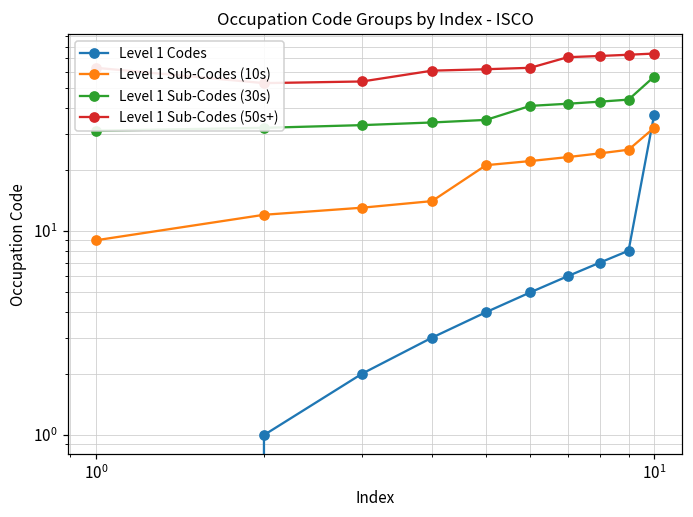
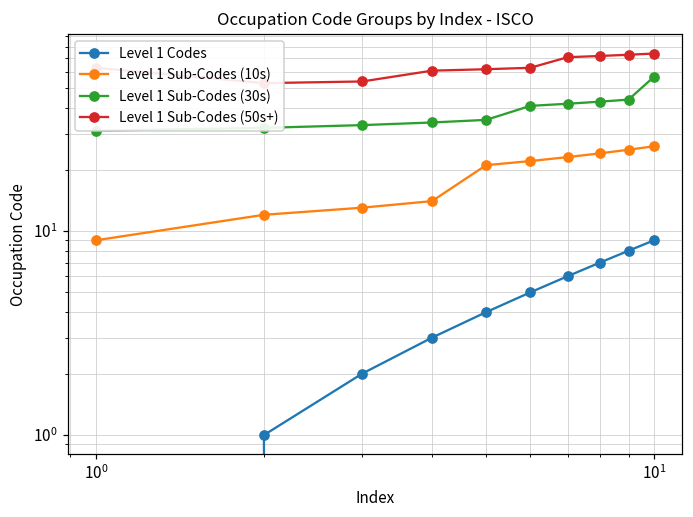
Level 1 Codes, 10^1: 37 -> 9
Level 1 Sub-Codes (10s), 10^1: 32 -> 26
